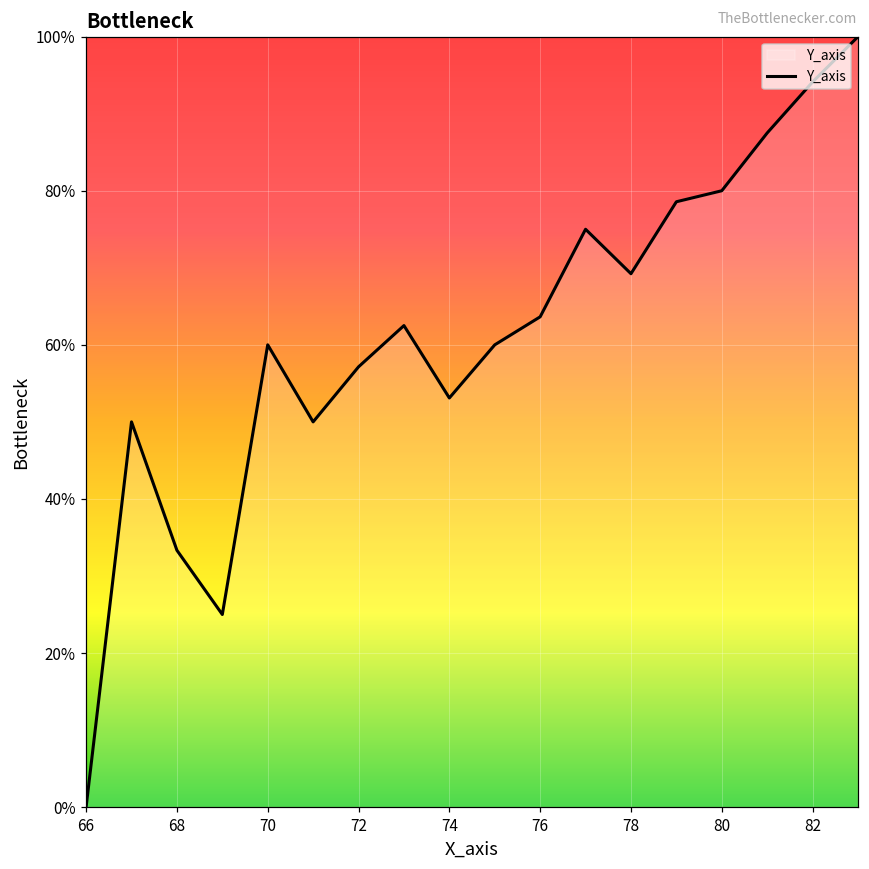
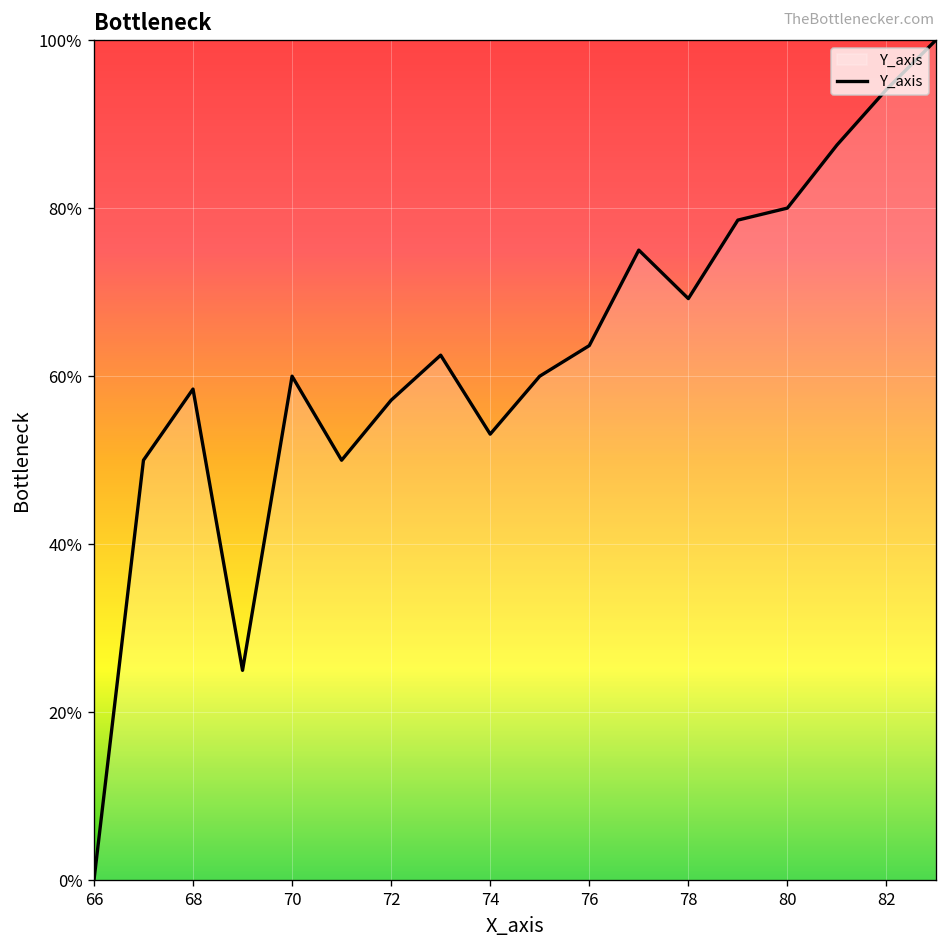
68: 33% -> 58%
